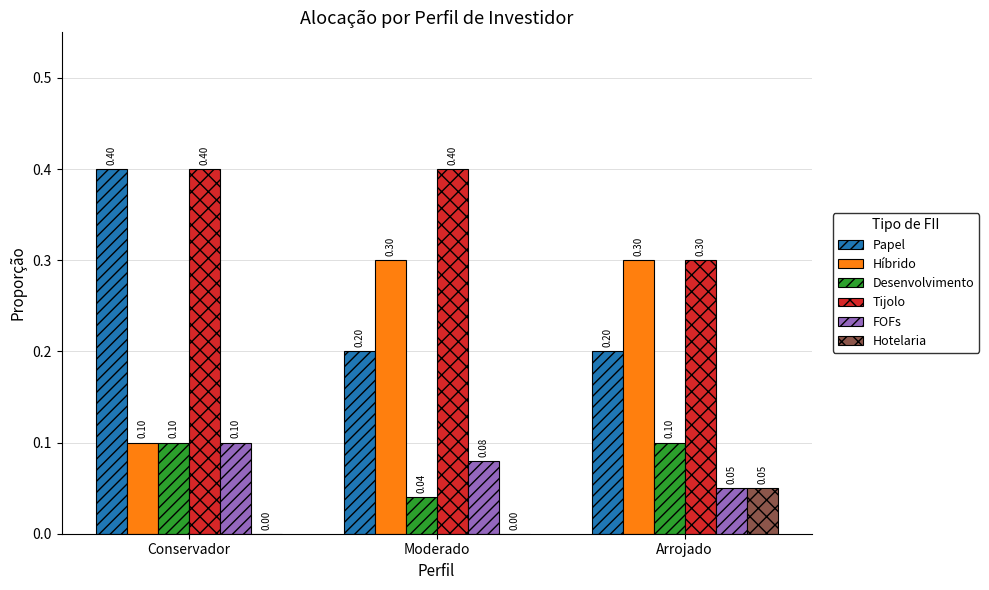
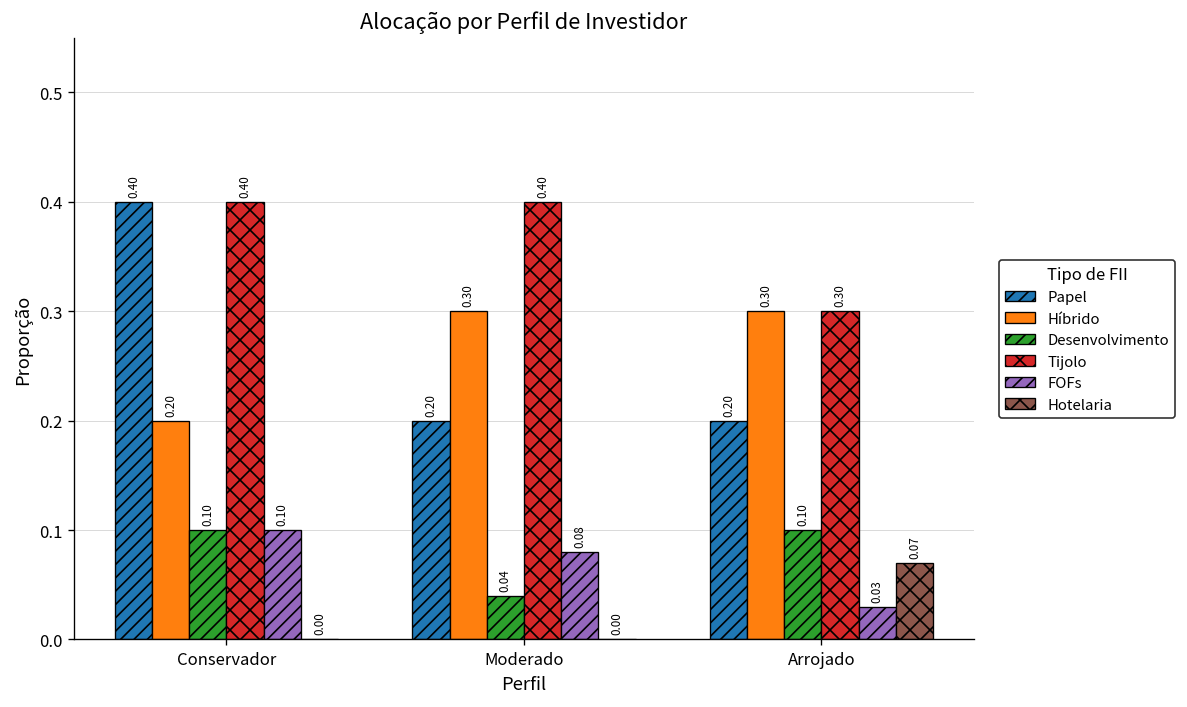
Híbrido, Conservador: 0.10 -> 0.20
FOFs, Arrojado: 0.05 -> 0.03
Hotelaria, Arrojado: 0.05 -> 0.07
